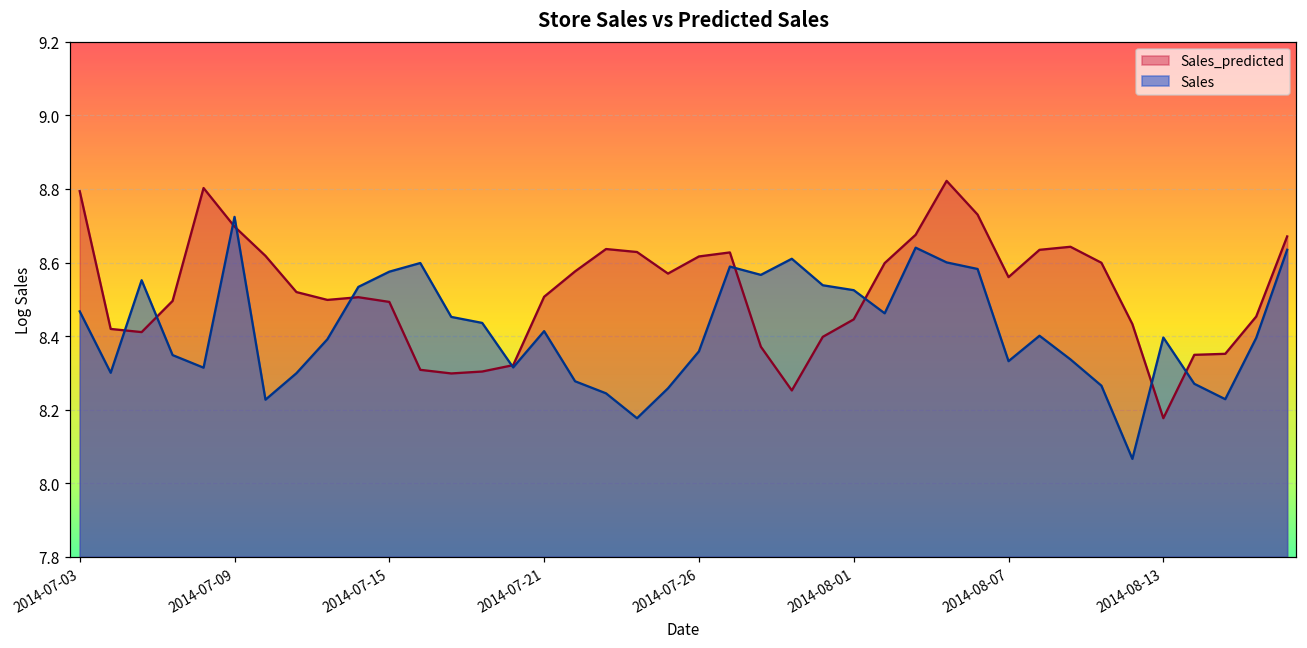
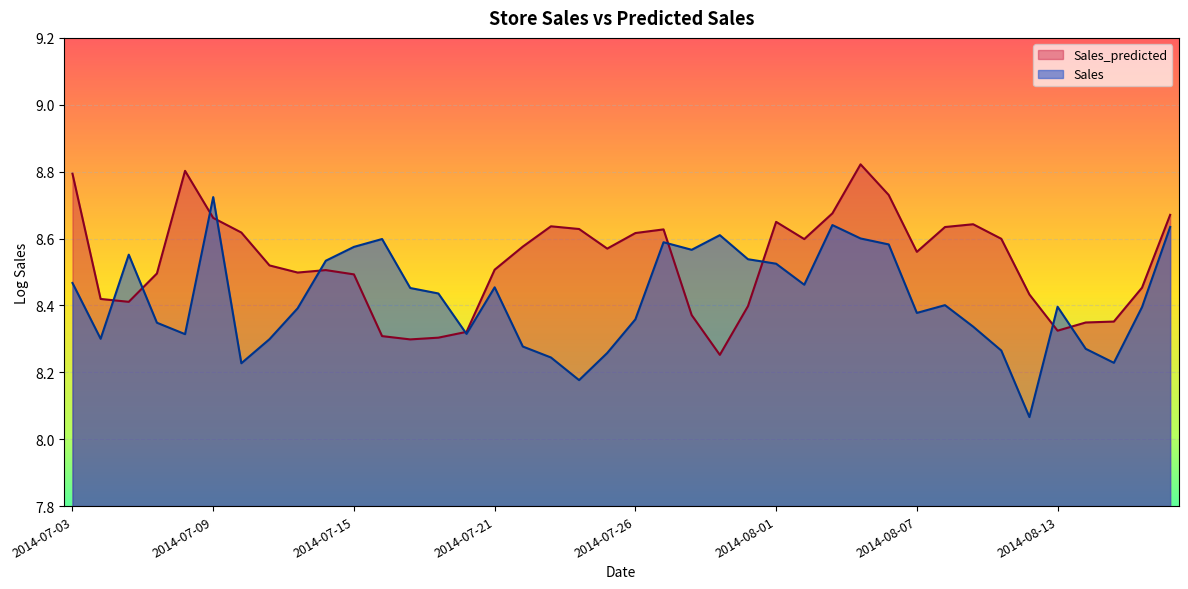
Sales_predicted, 2014-07-09: 8.70 -> 8.66
Sales, 2014-07-21: 8.41 -> 8.45
Sales_predicted, 2014-08-01: 8.45 -> 8.65
Sales, 2014-08-07: 8.33 -> 8.38
Sales_predicted, 2014-08-13: 8.18 -> 8.32
